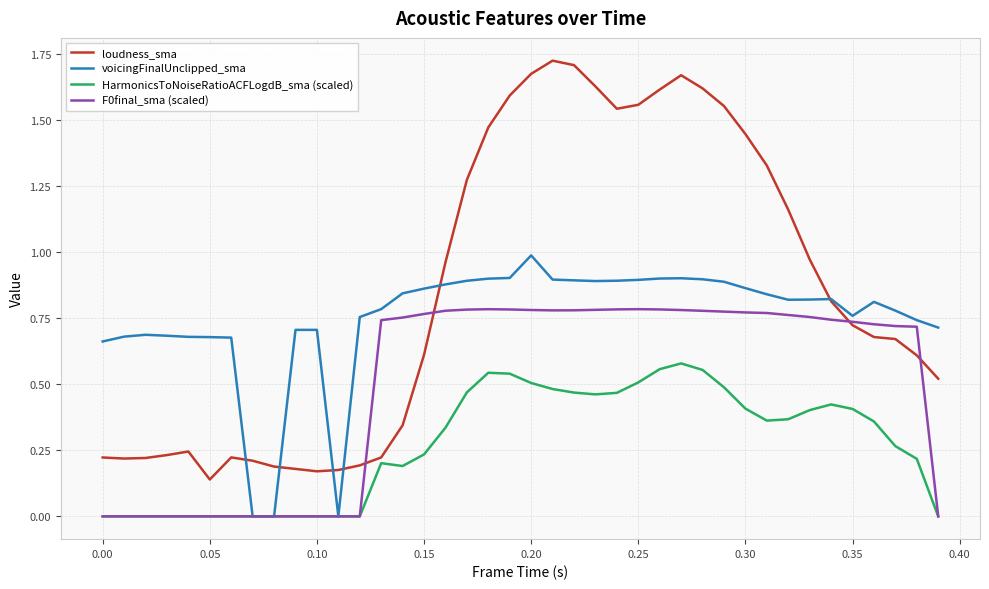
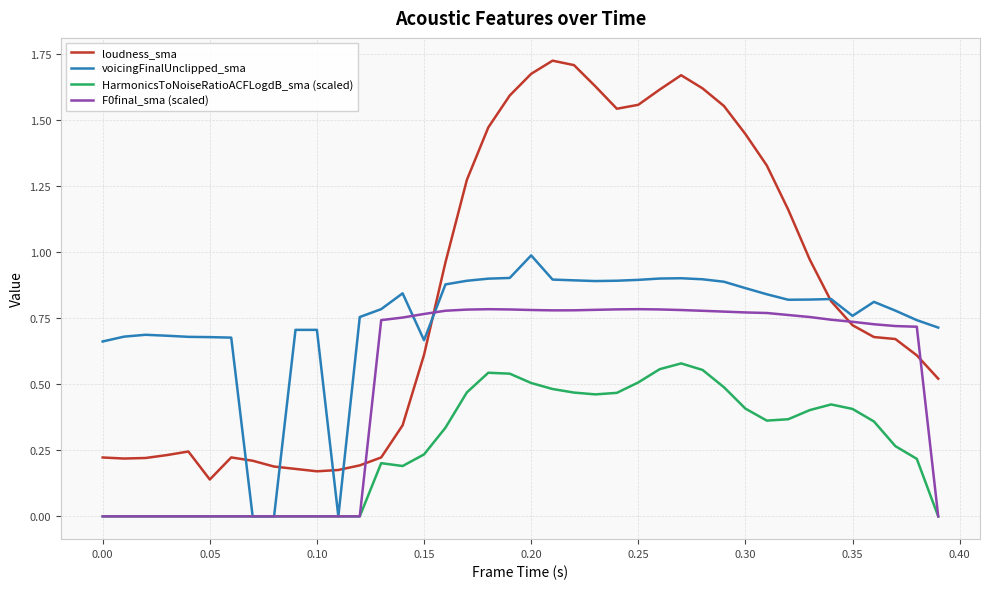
voicingFinalUnclipped_sma, 0.15: 0.86 -> 0.67
